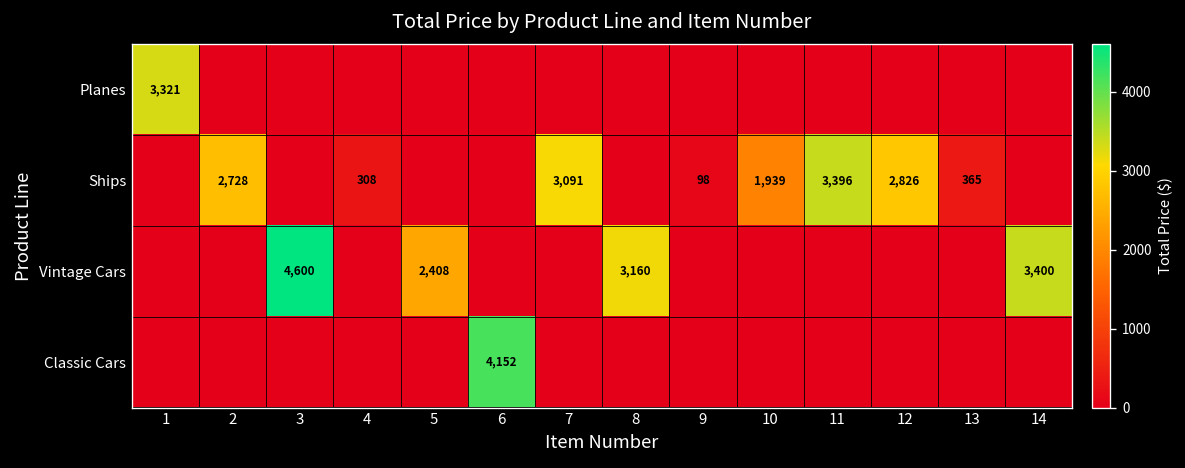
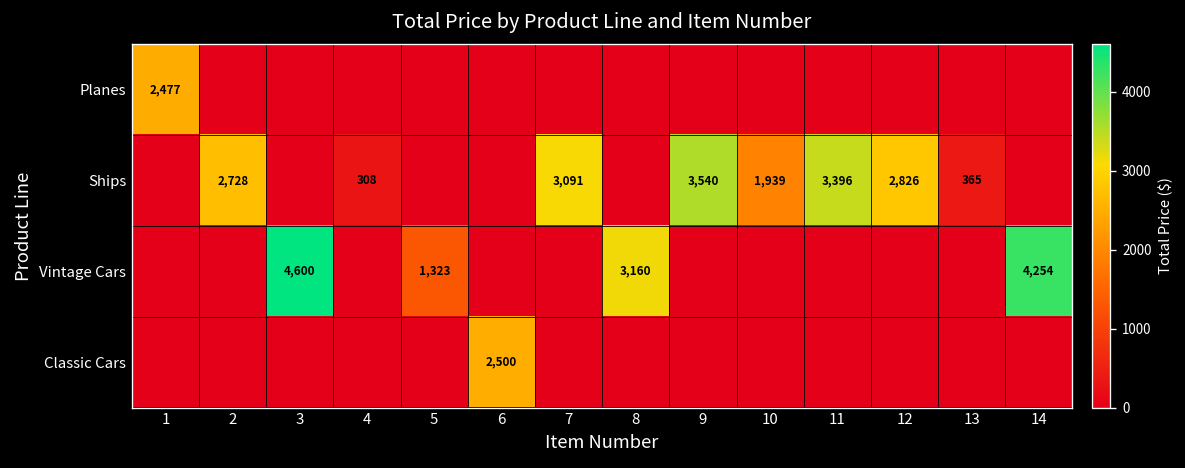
Planes, 1: 3,321 -> 2,477
Ships, 9: 98 -> 3,540
Vintage Cars, 5: 2,408 -> 1,323
Vintage Cars, 14: 3,400 -> 4,254
Classic Cars, 6: 4,152 -> 2,500
